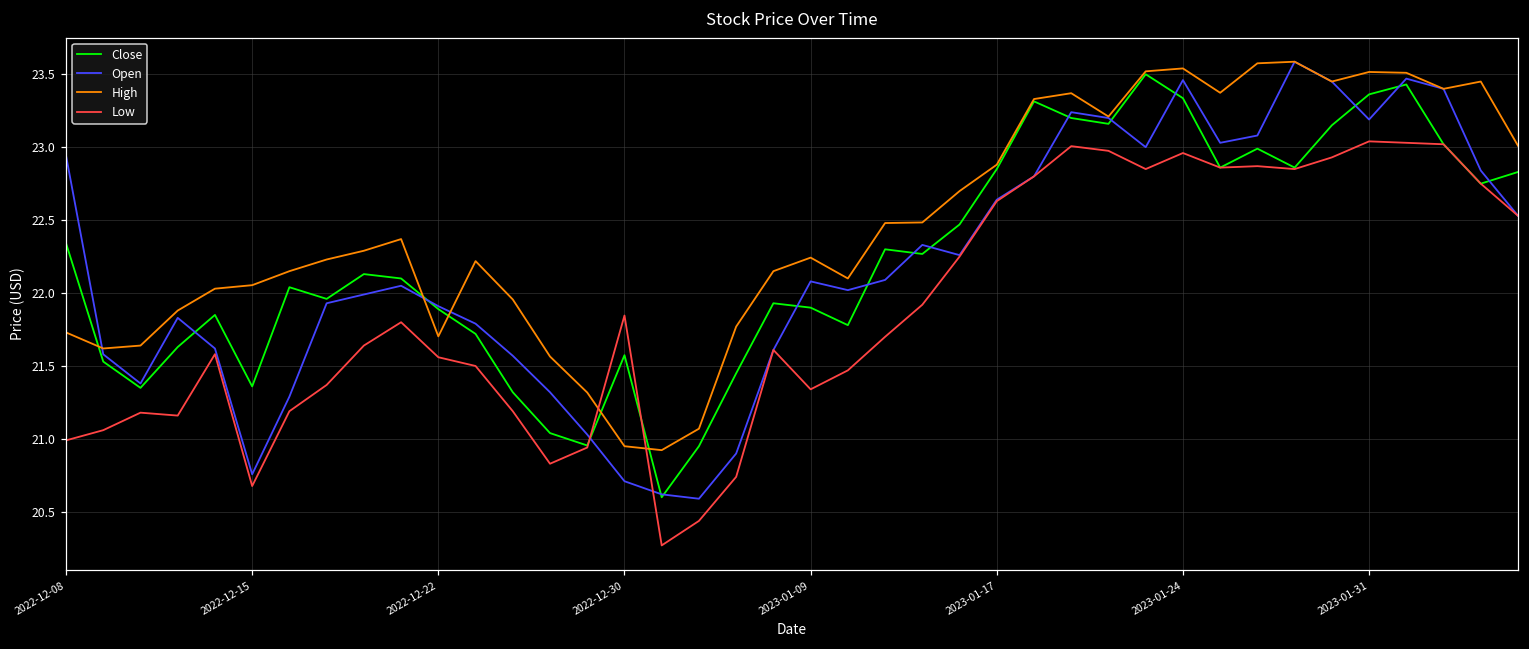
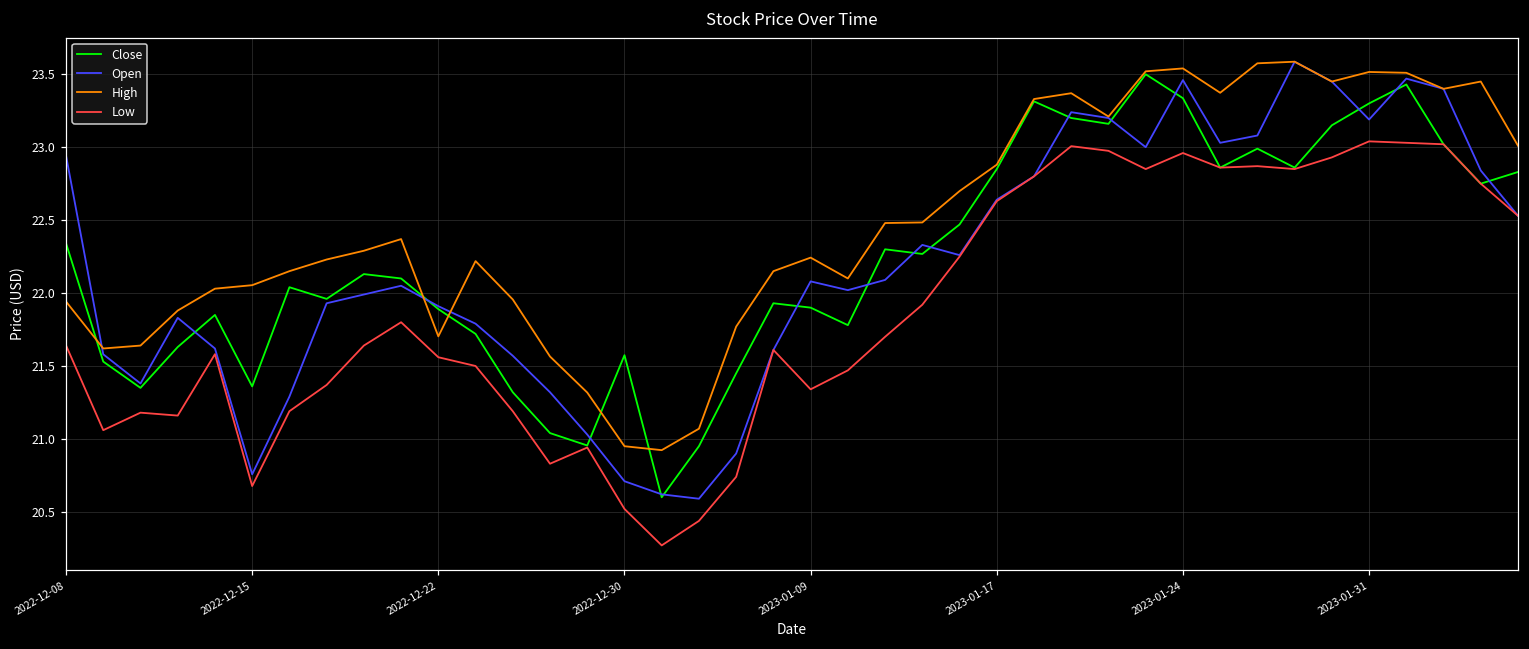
High, 2022-12-08: 21.73 -> 21.94
Low, 2022-12-08: 20.99 -> 21.64
Low, 2022-12-30: 21.85 -> 20.52
Close, 2023-01-31: 23.36 -> 23.30
